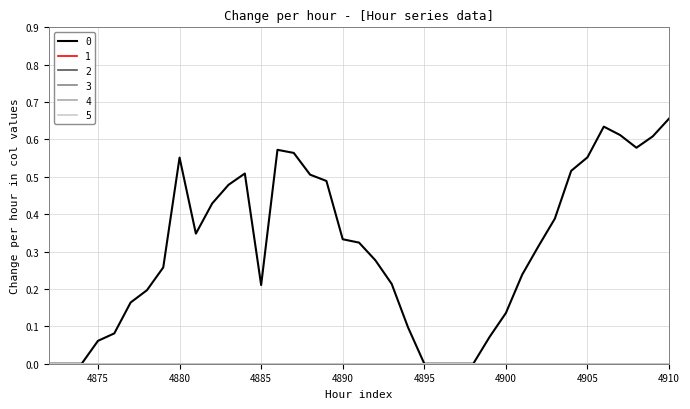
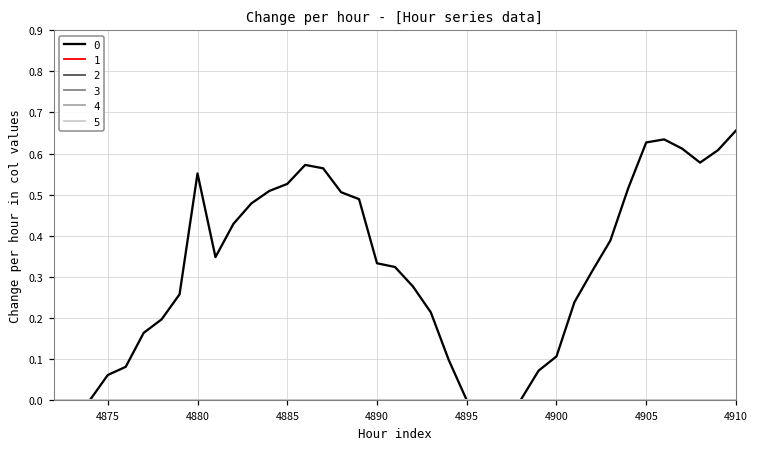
0, 4885: 0.21 -> 0.53
0, 4900: 0.14 -> 0.11
0, 4905: 0.55 -> 0.63
